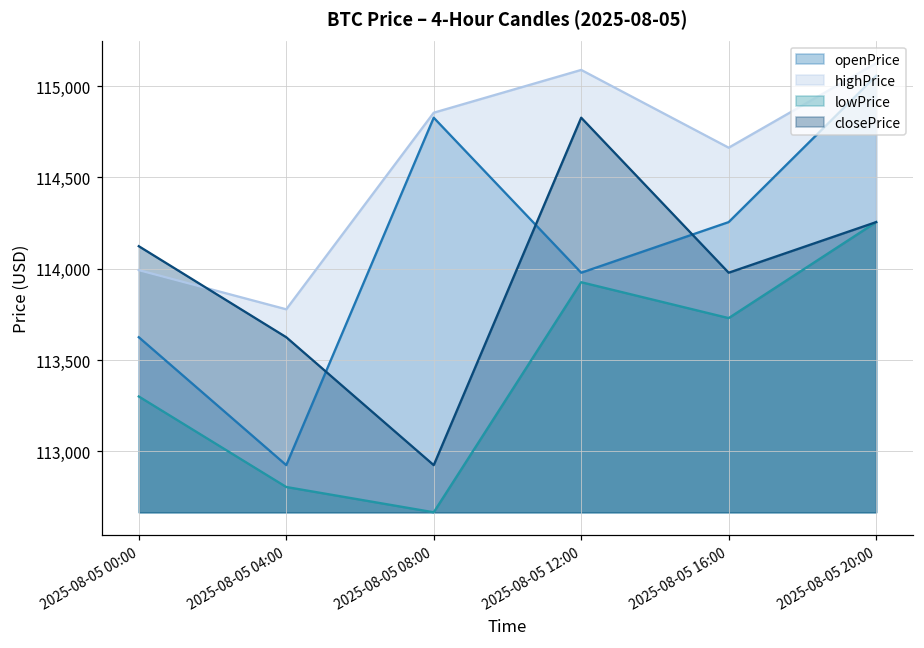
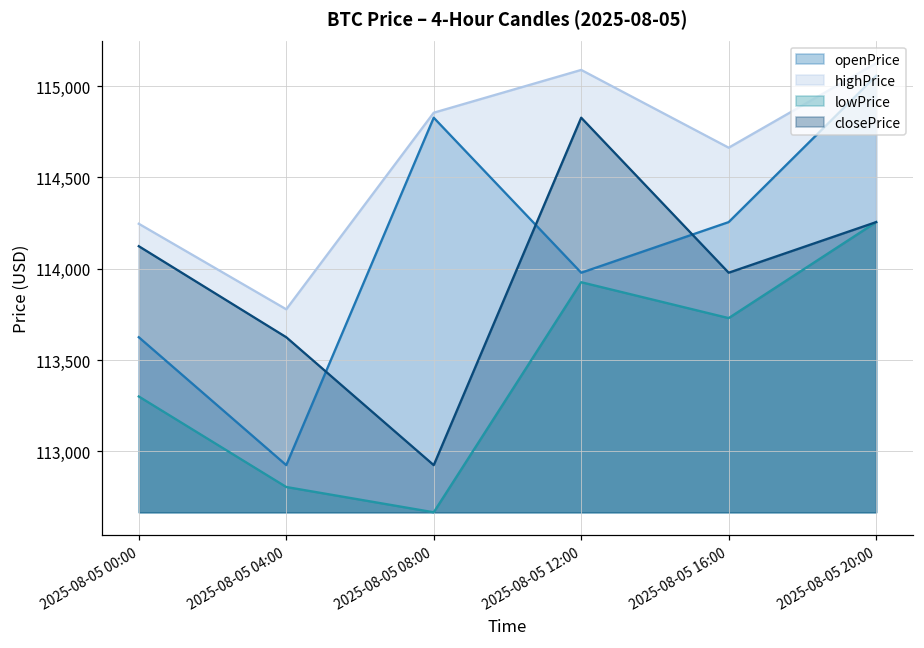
highPrice, 2025-08-05 00:00: 113,990 -> 114,250
